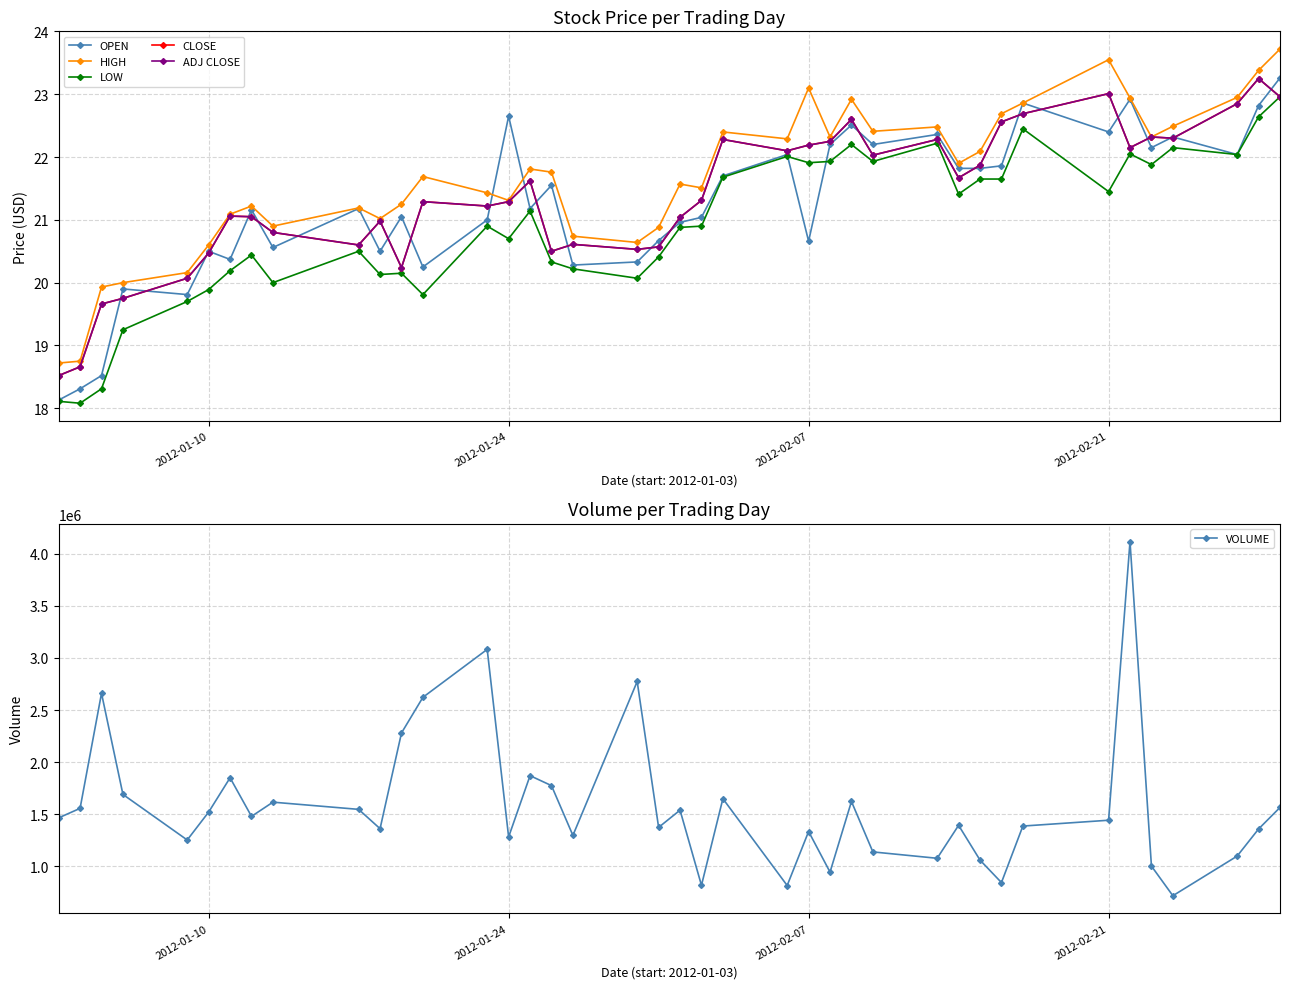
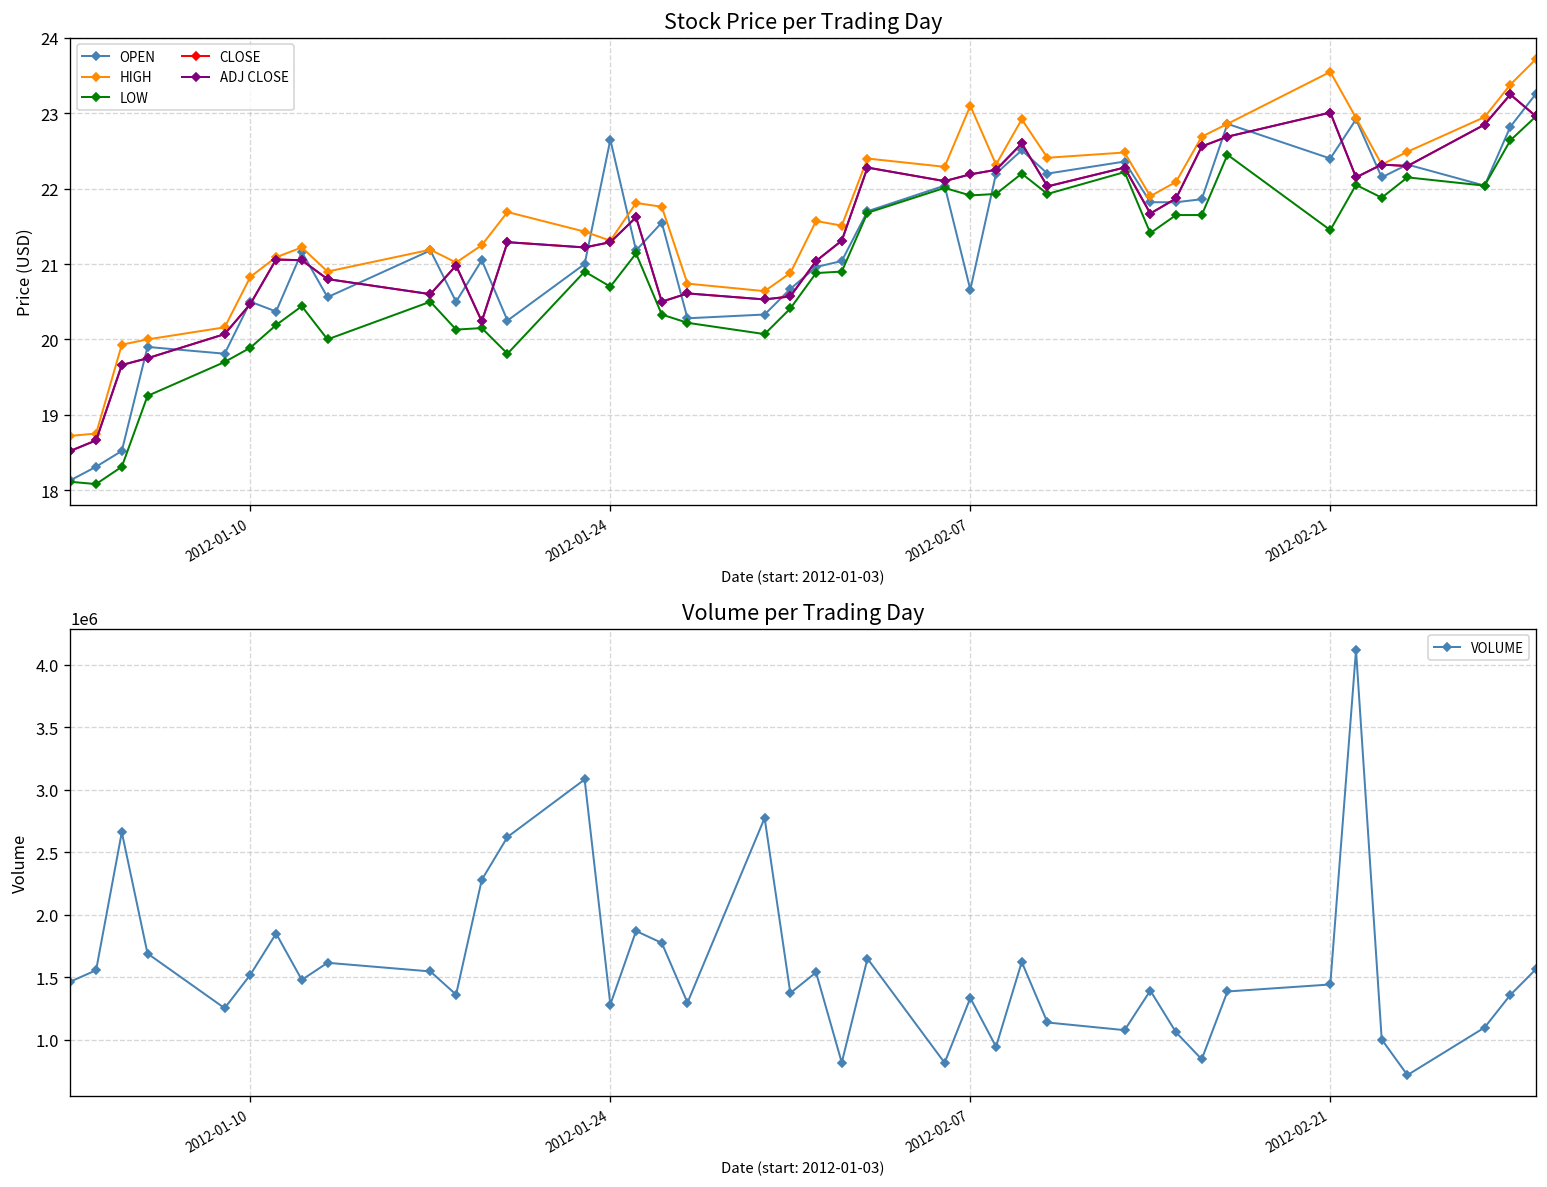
Stock Price per Trading Day, HIGH, 2012-01-10: 20.6 -> 20.8
